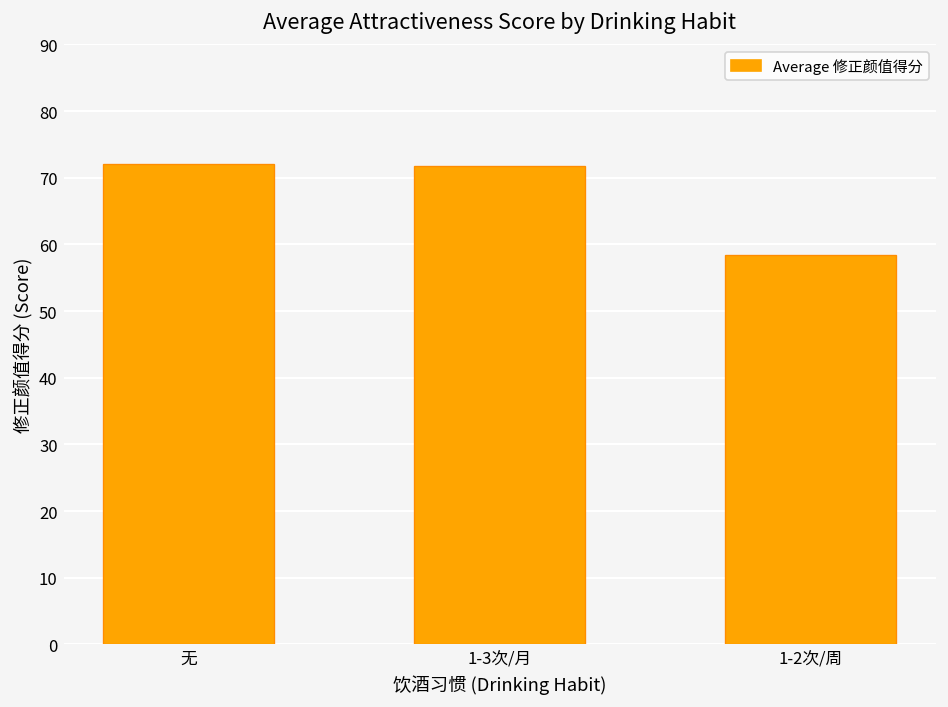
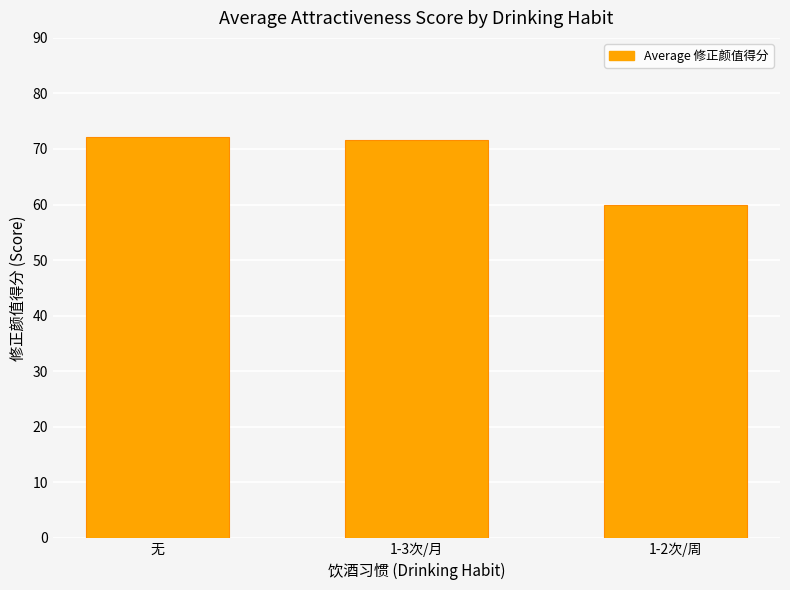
1-2次/周: 58 -> 60
